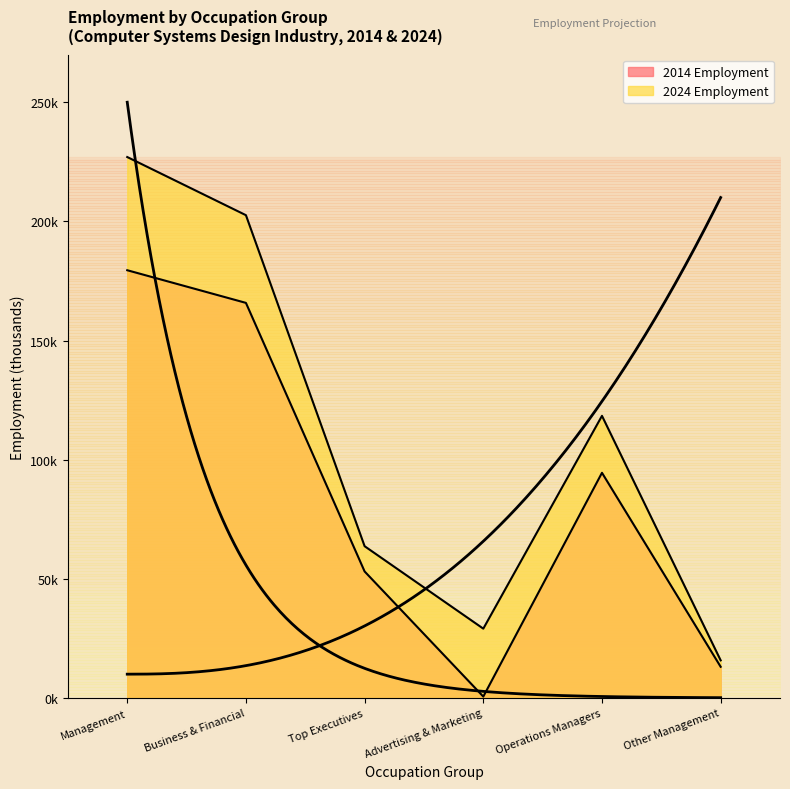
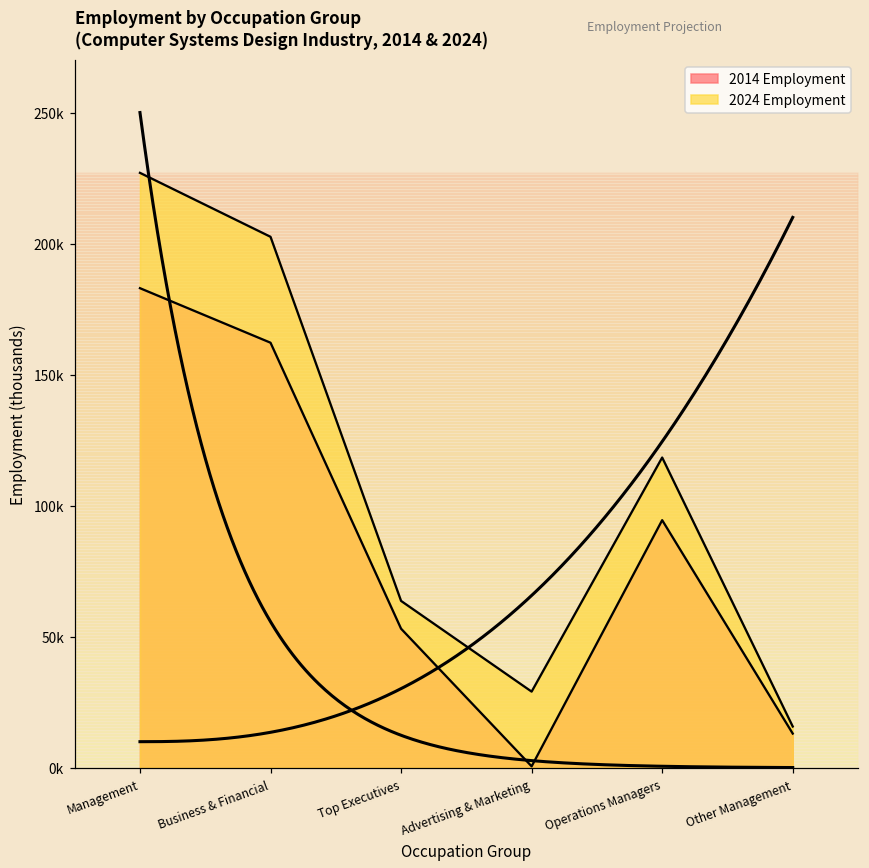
2014 Employment, Management: 180000 -> 183000
2014 Employment, Business & Financial: 166000 -> 162000
